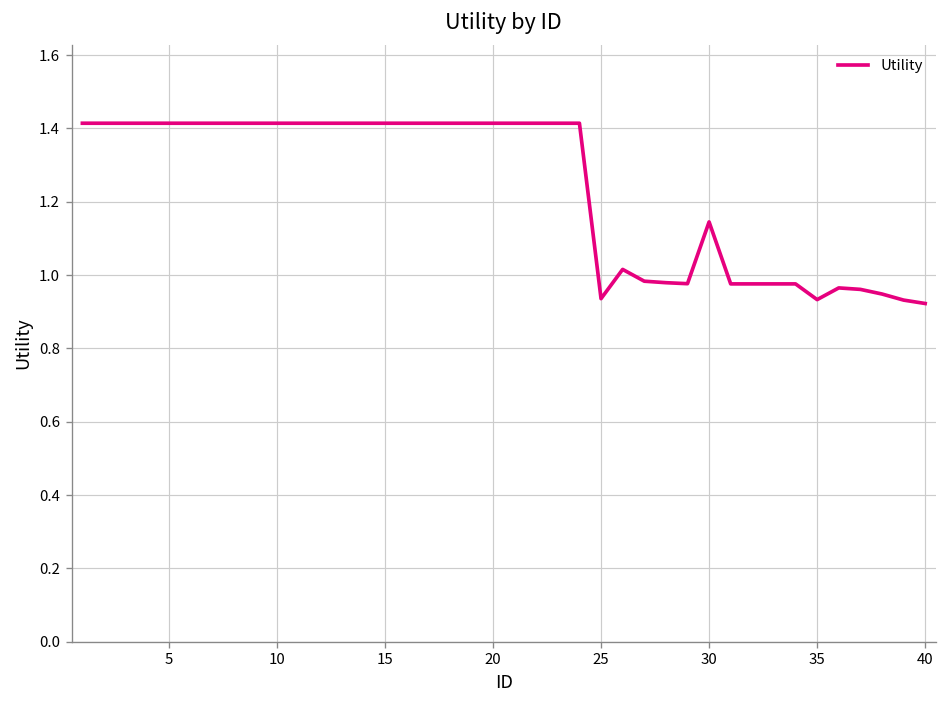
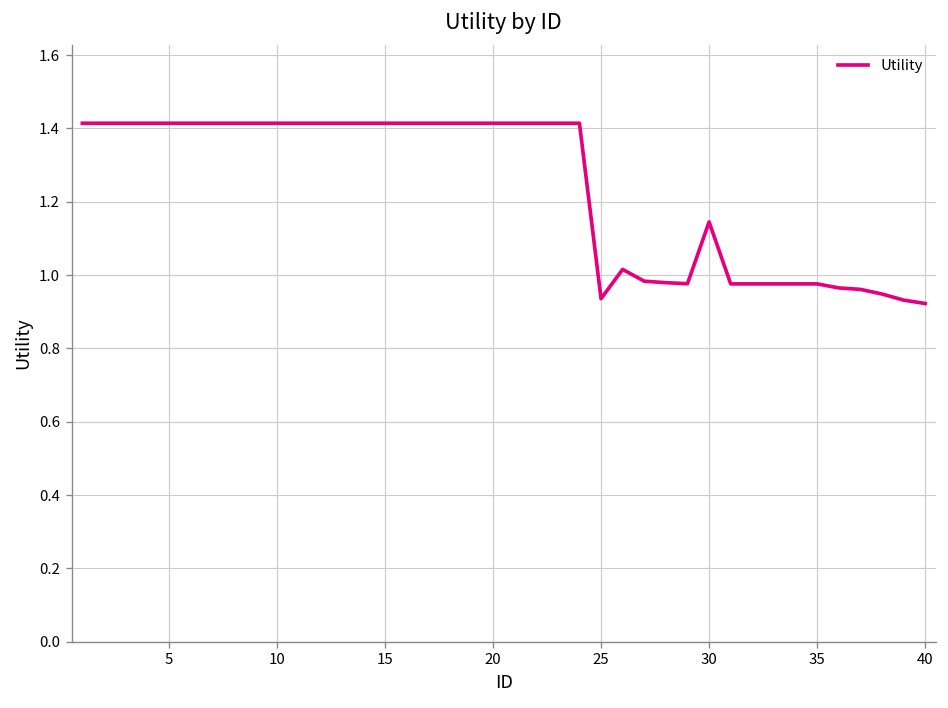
35: 0.93 -> 0.98
